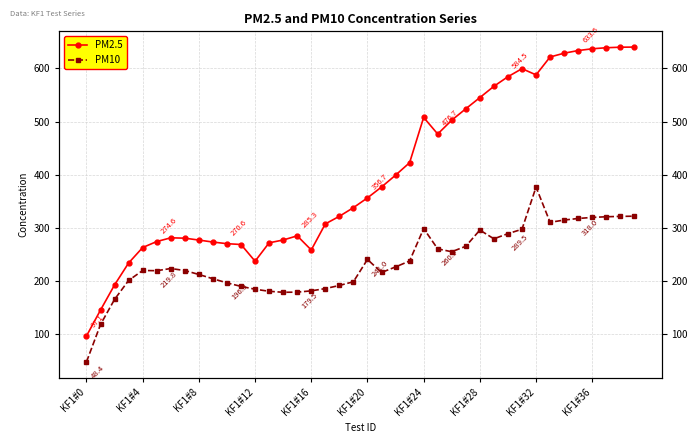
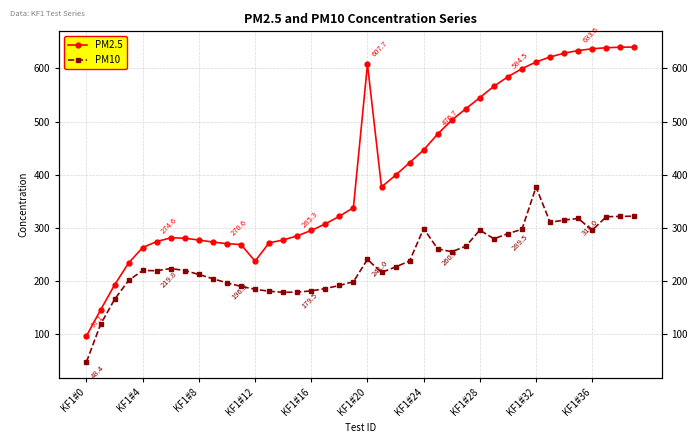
PM2.5, KF1#16: 260 -> 300
PM2.5, KF1#20: 356.7 -> 607.7
PM2.5, KF1#24: 510 -> 450
PM2.5, KF1#32: 590 -> 610
PM10, KF1#36: 320 -> 300
